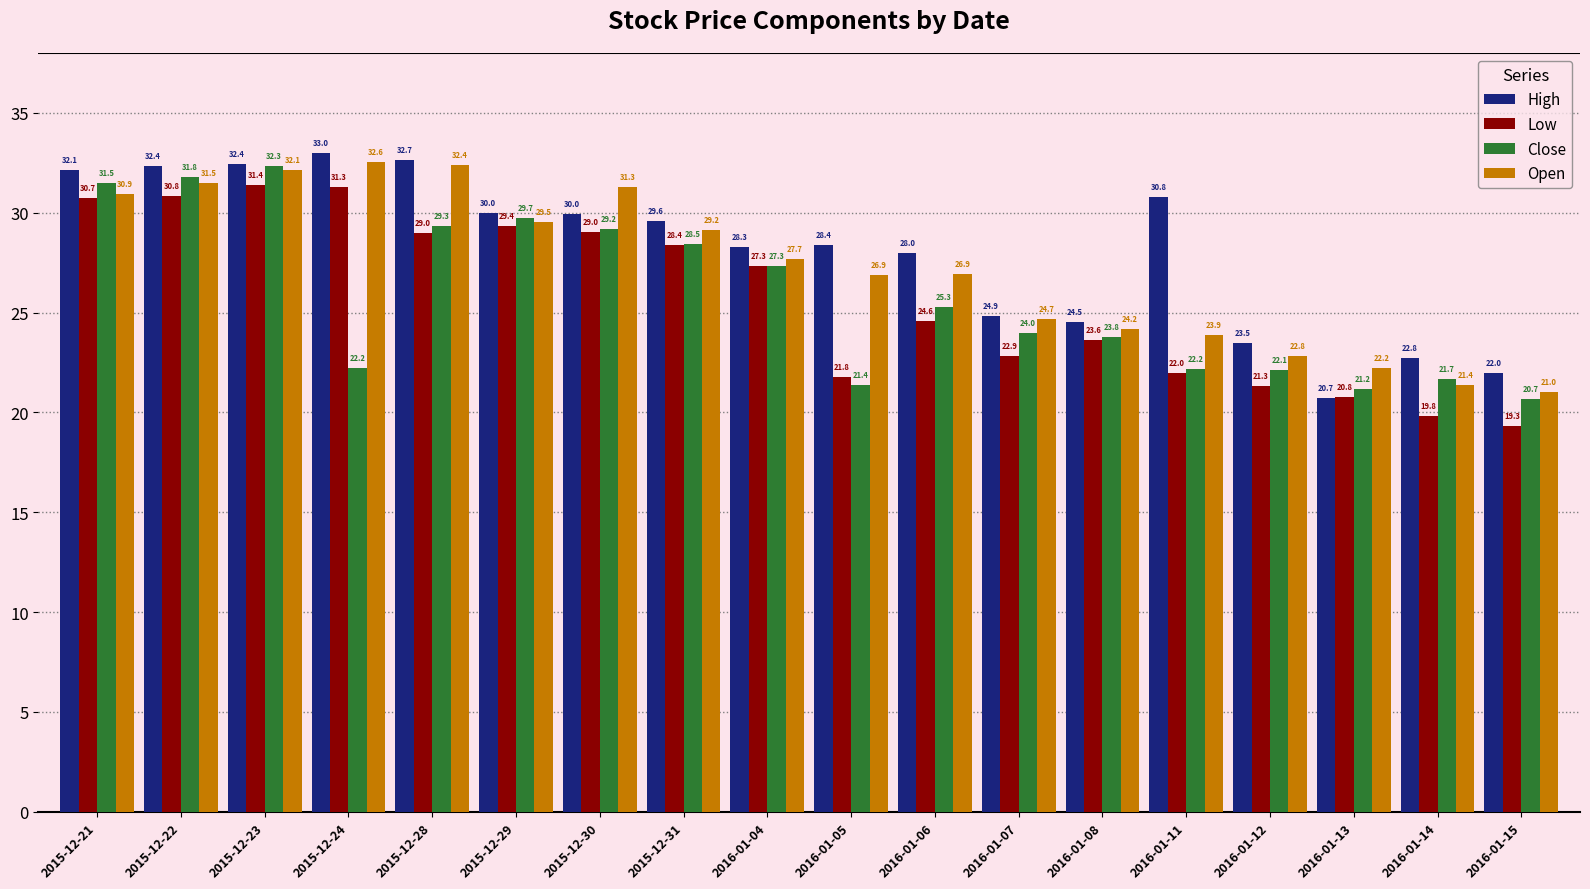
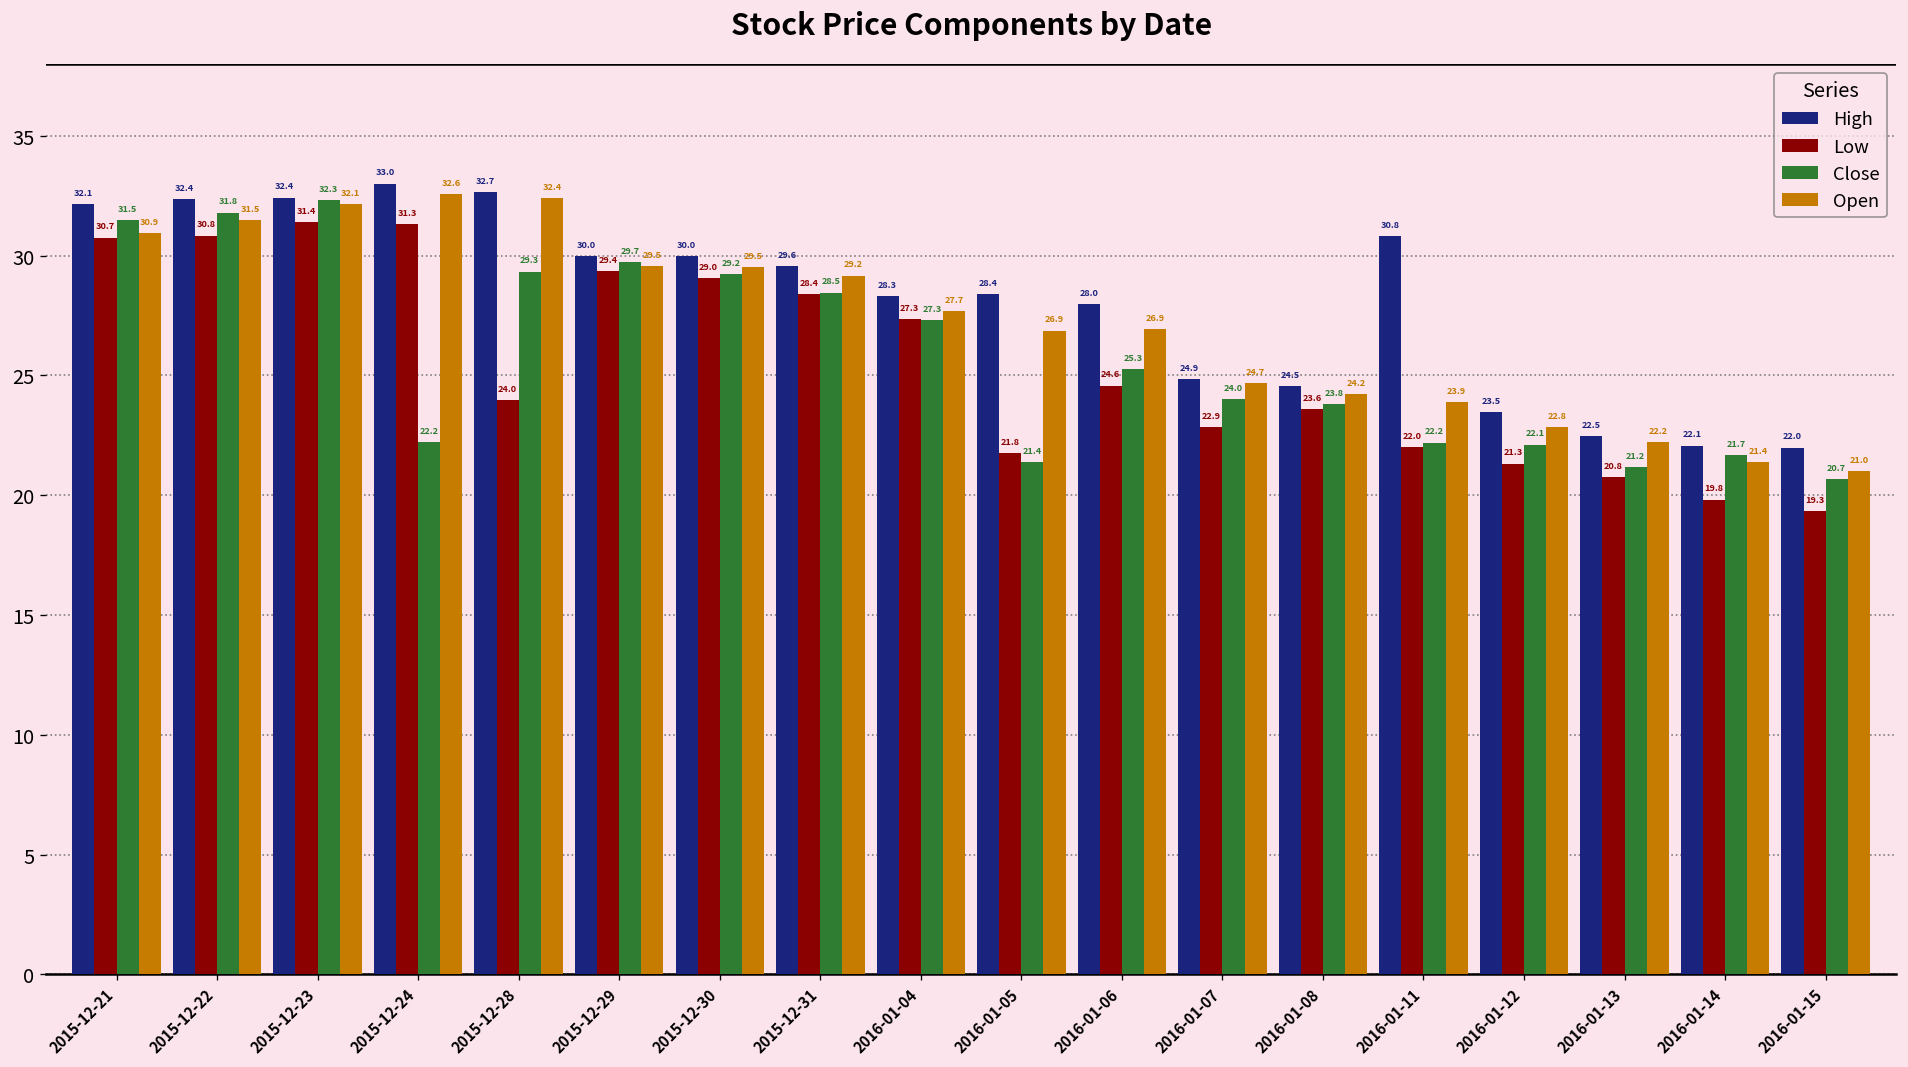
Low, 2015-12-28: 29.0 -> 24.0
Open, 2015-12-30: 31.3 -> 29.5
High, 2016-01-13: 20.7 -> 22.5
High, 2016-01-14: 22.8 -> 22.1
